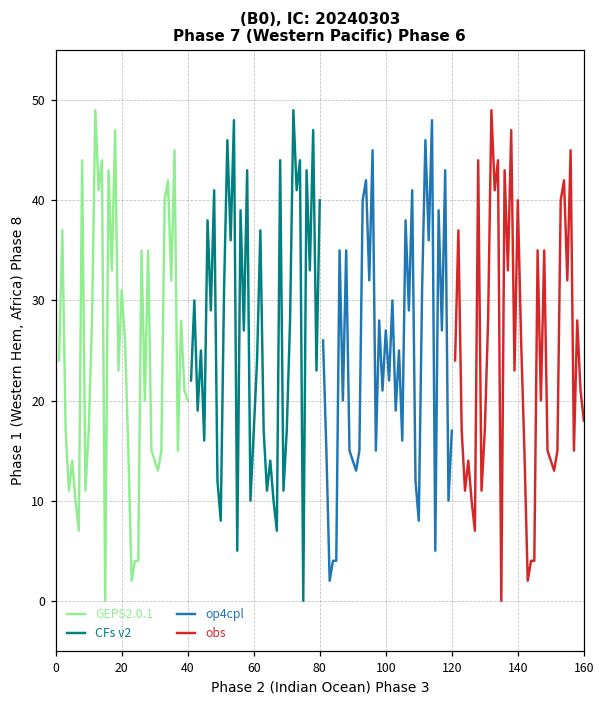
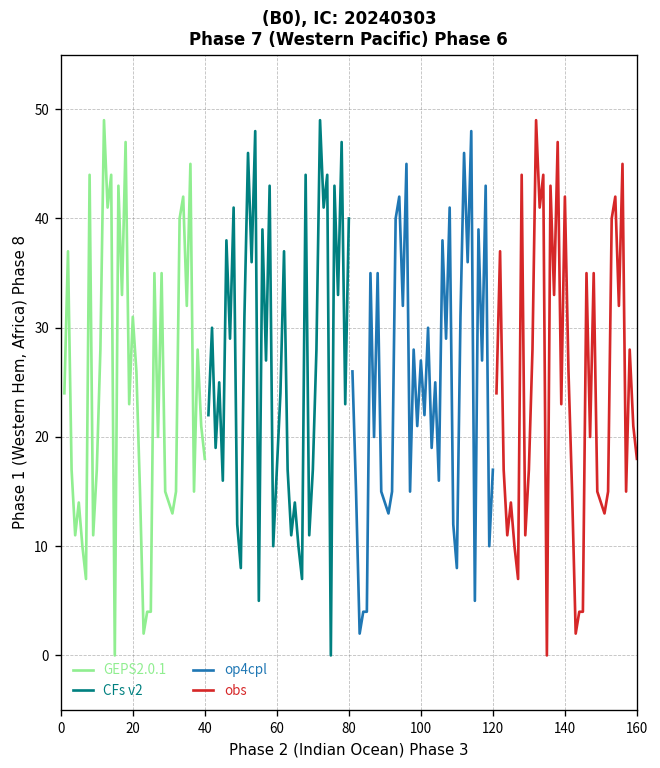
GEPS2.0.1, 40: 20 -> 18
obs, 140: 40 -> 42
